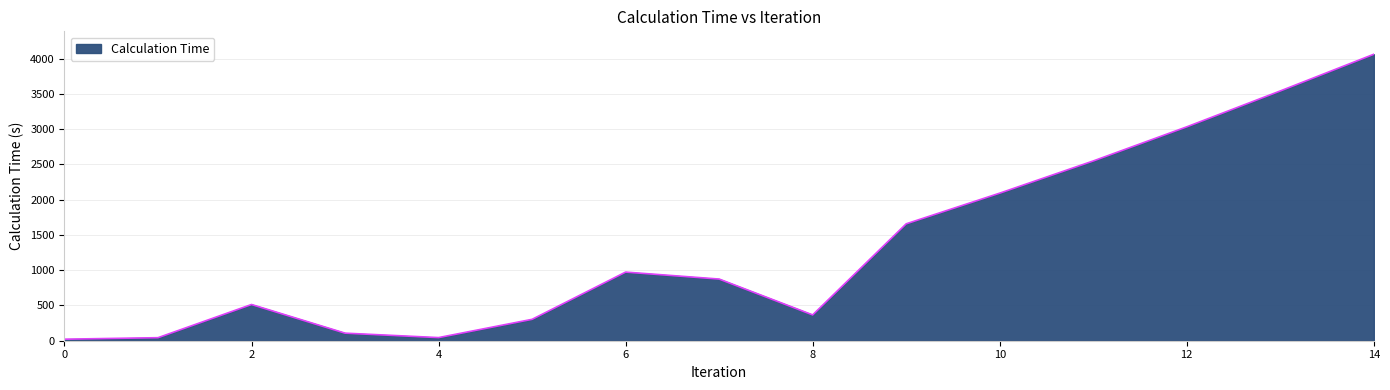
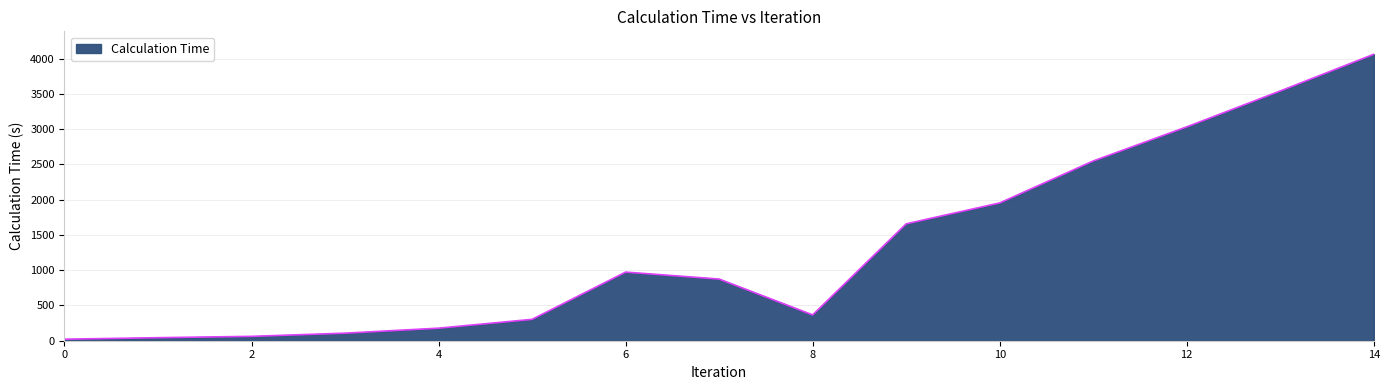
2: 500 -> 100
4: 0 -> 200
10: 2100 -> 2000
